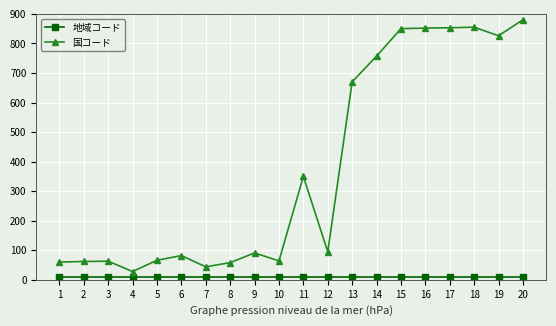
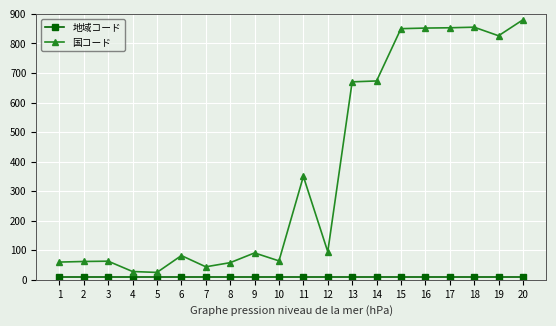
国コード, 5: 70 -> 30
国コード, 14: 760 -> 670
